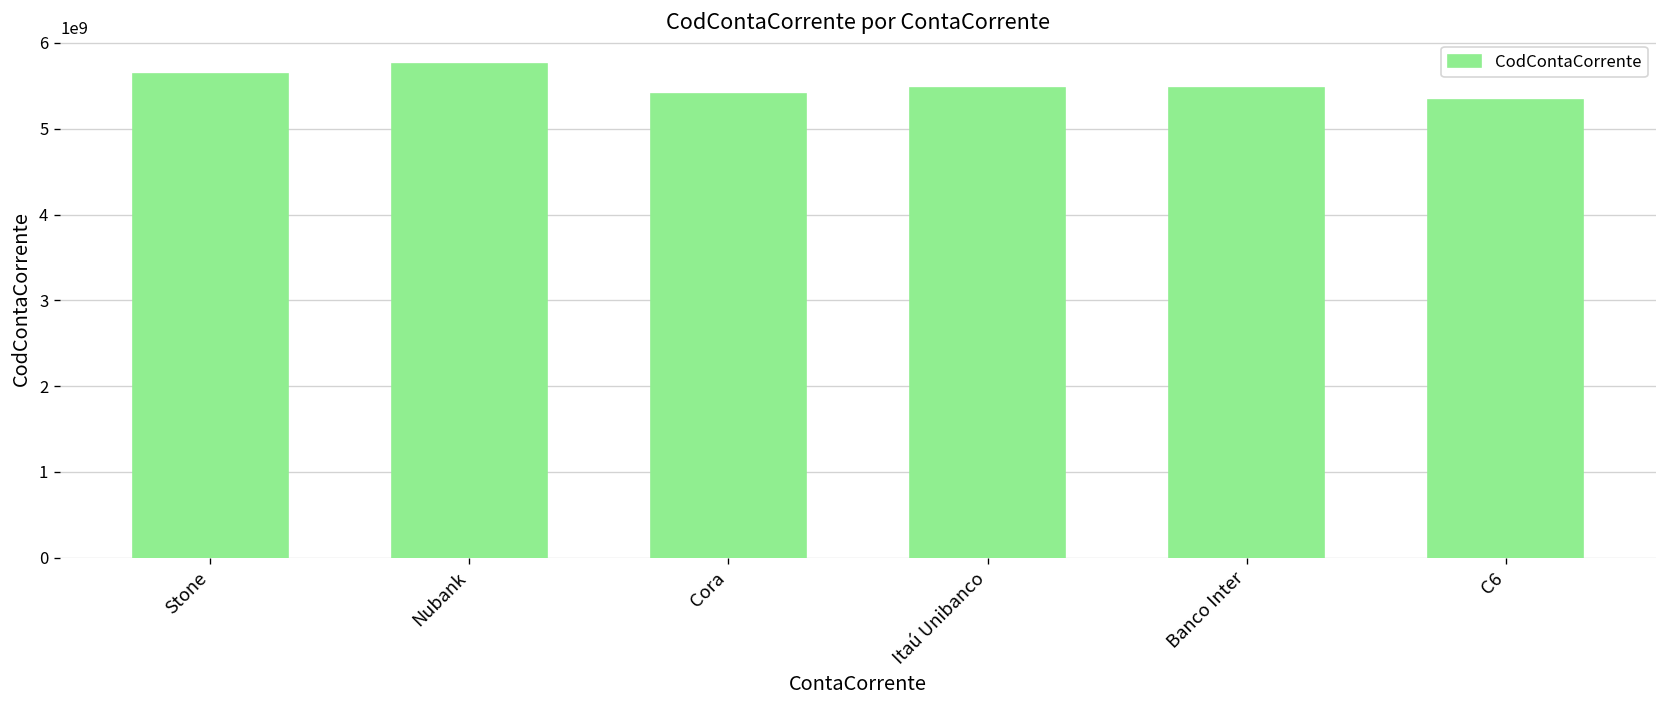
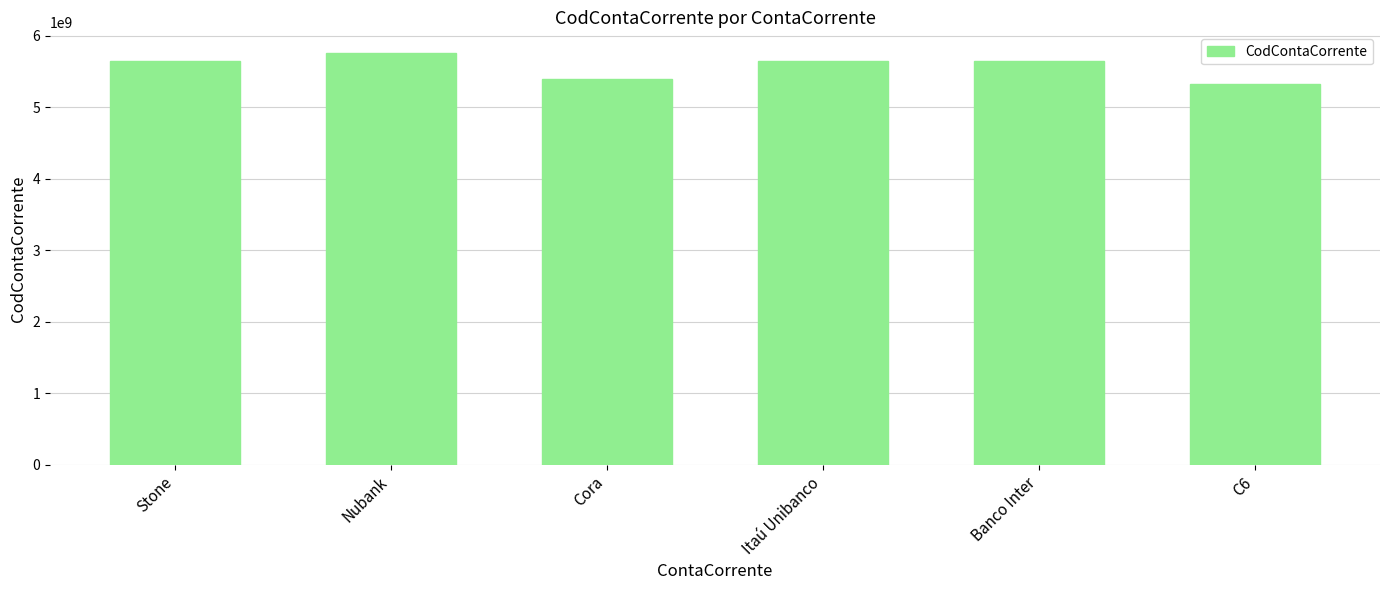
Itaú Unibanco: 5500000000 -> 5600000000
Banco Inter: 5500000000 -> 5600000000
